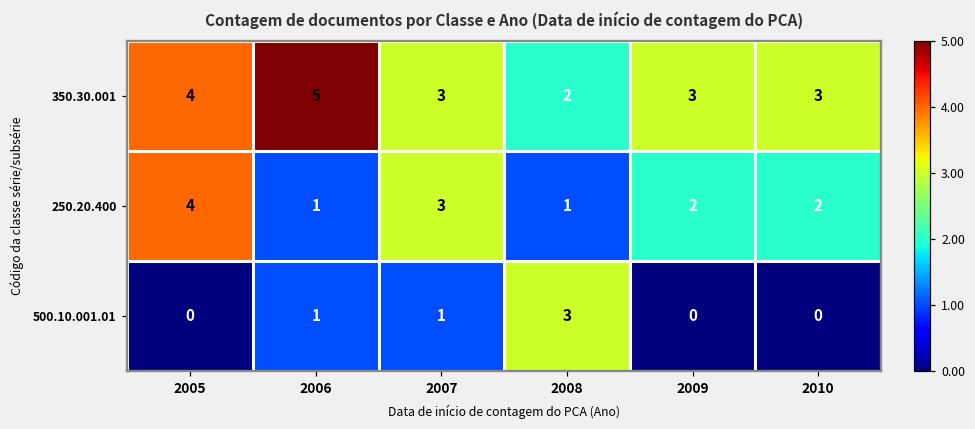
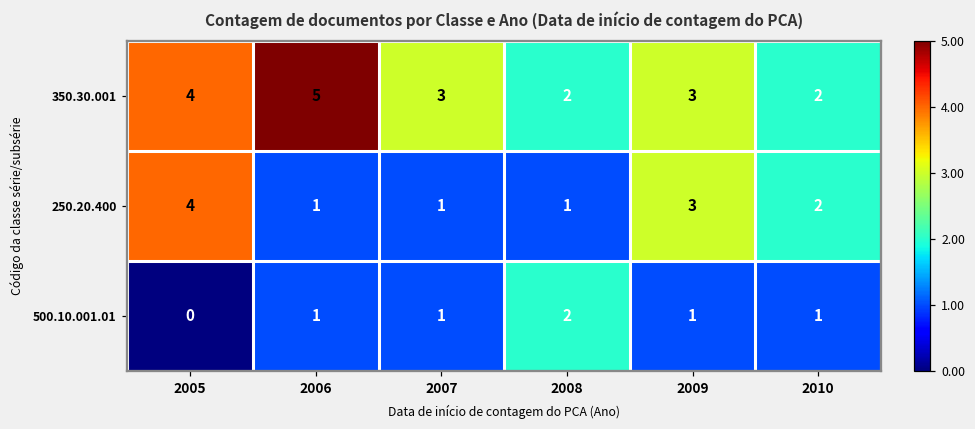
350.30.001, 2010: 3 -> 2
250.20.400, 2007: 3 -> 1
250.20.400, 2009: 2 -> 3
500.10.001.01, 2008: 3 -> 2
500.10.001.01, 2009: 0 -> 1
500.10.001.01, 2010: 0 -> 1
